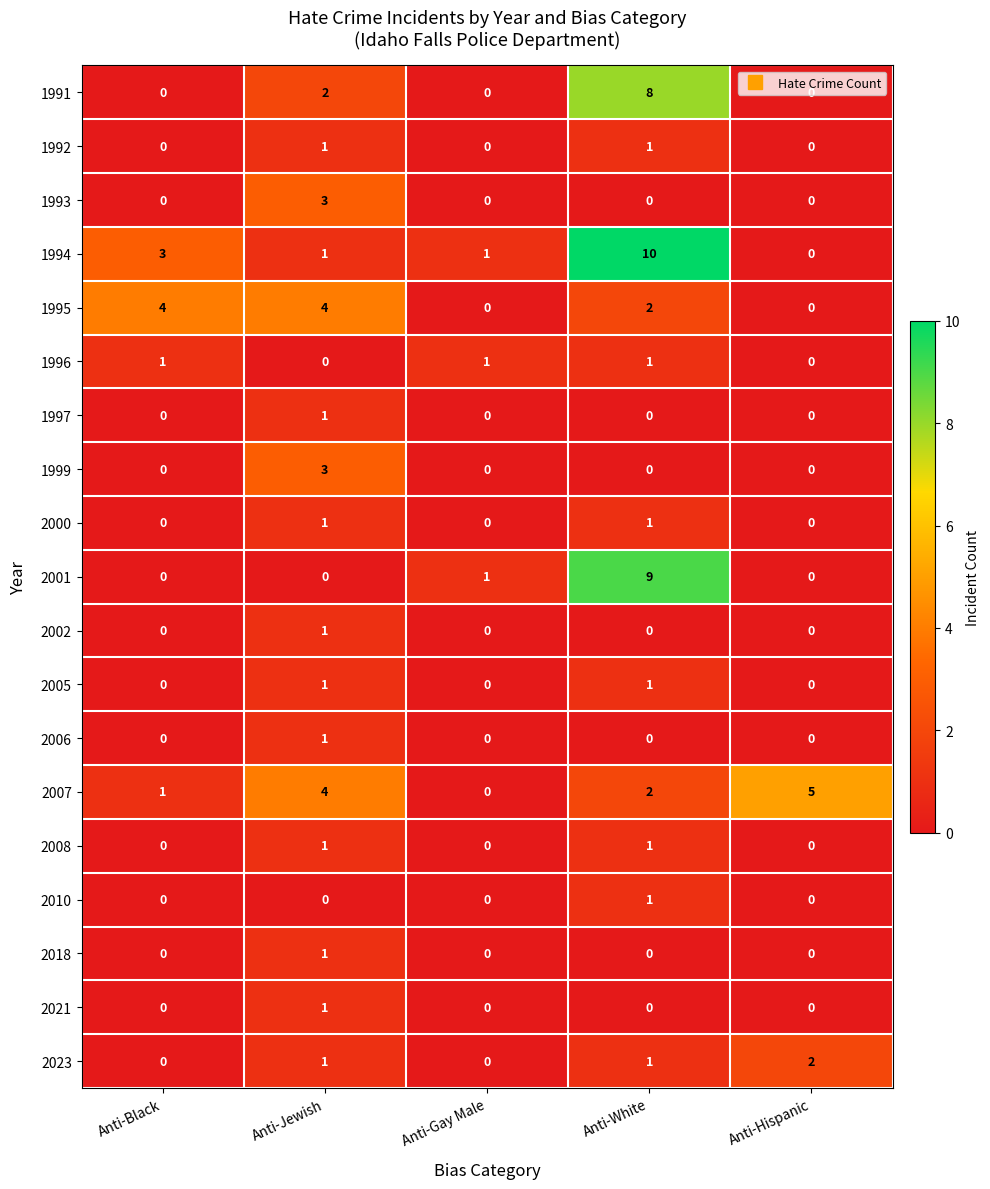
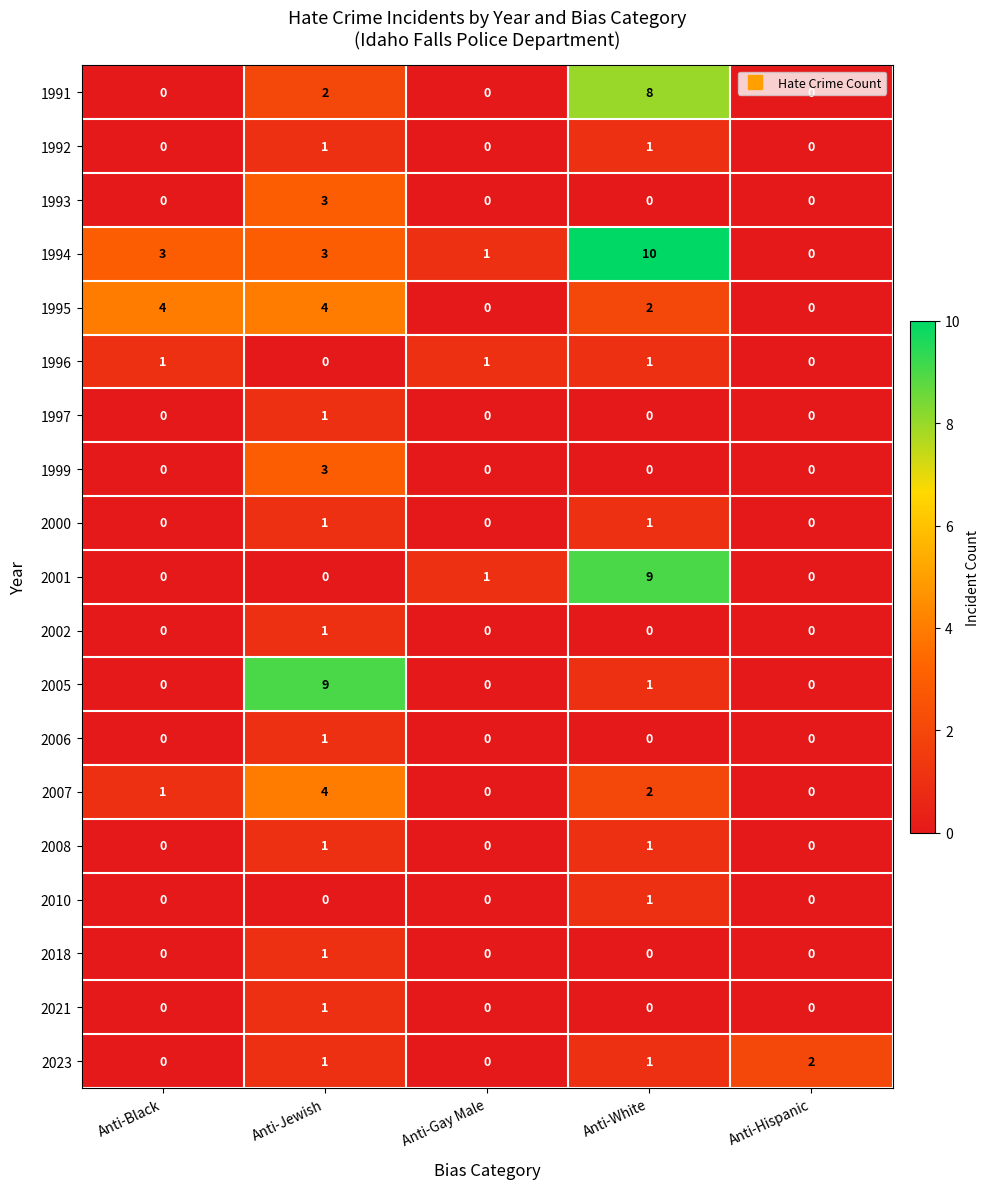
1994, Anti-Jewish: 1 -> 3
2005, Anti-Jewish: 1 -> 9
2007, Anti-Hispanic: 5 -> 0
